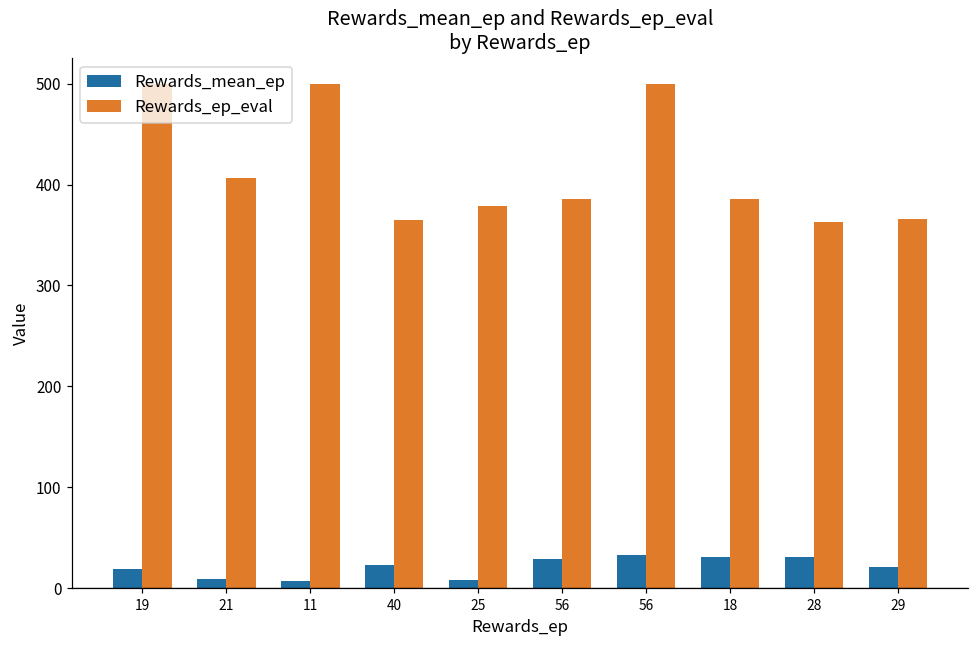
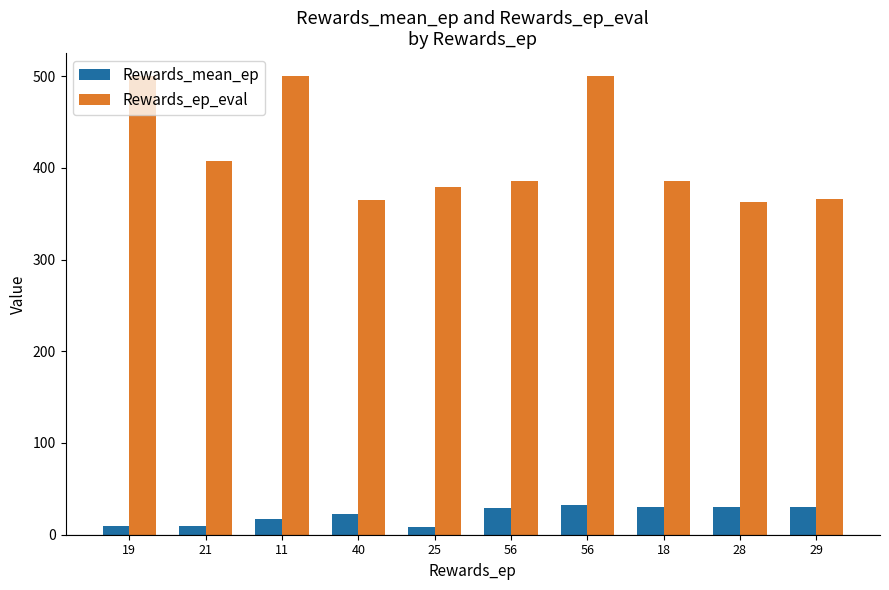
Rewards_mean_ep, 19: 20 -> 10
Rewards_mean_ep, 11: 10 -> 20
Rewards_mean_ep, 29: 20 -> 30
